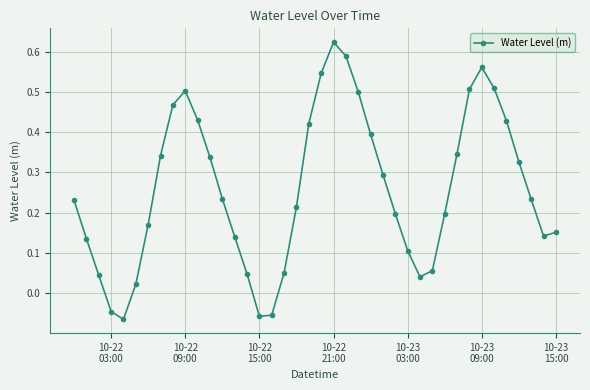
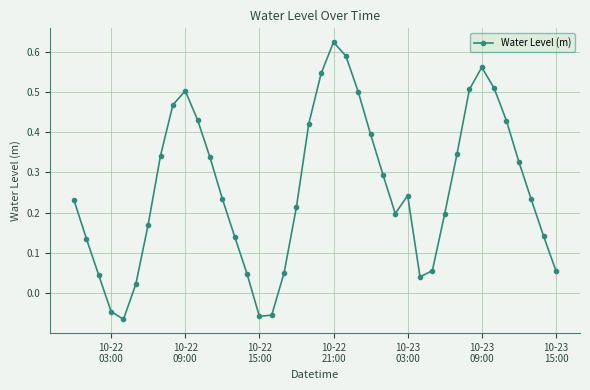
10-23 03:00: 0.11 -> 0.24
10-23 15:00: 0.15 -> 0.06
